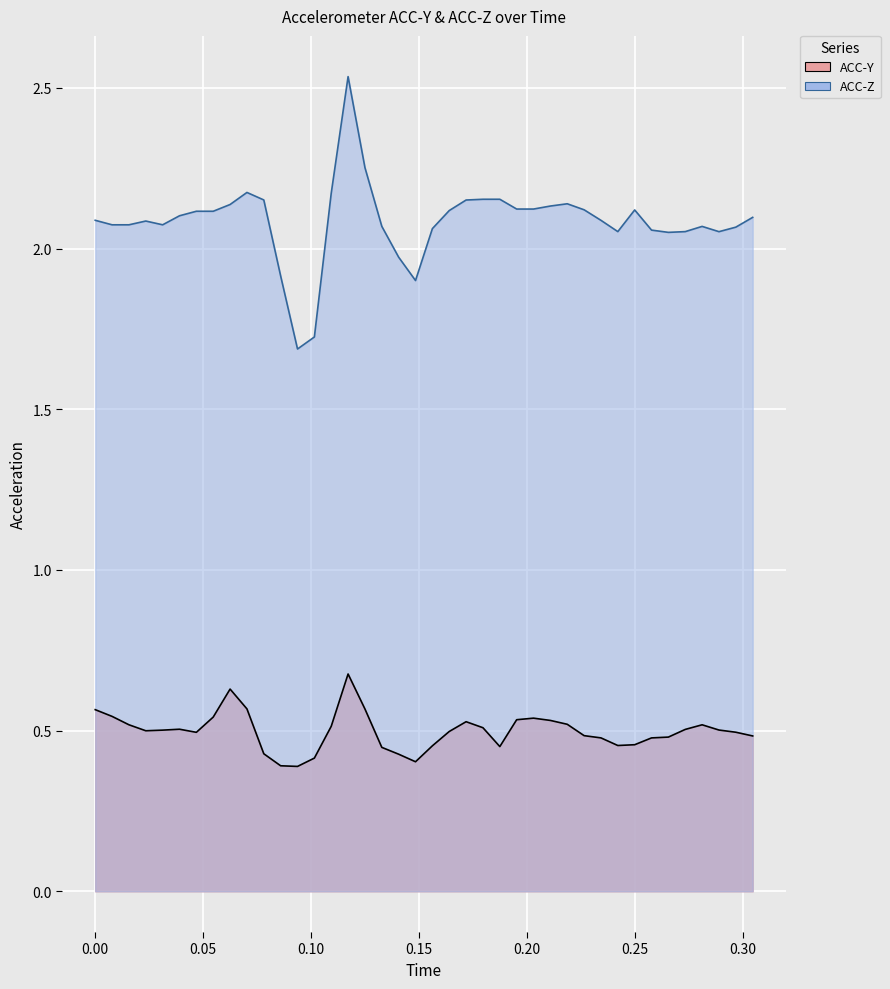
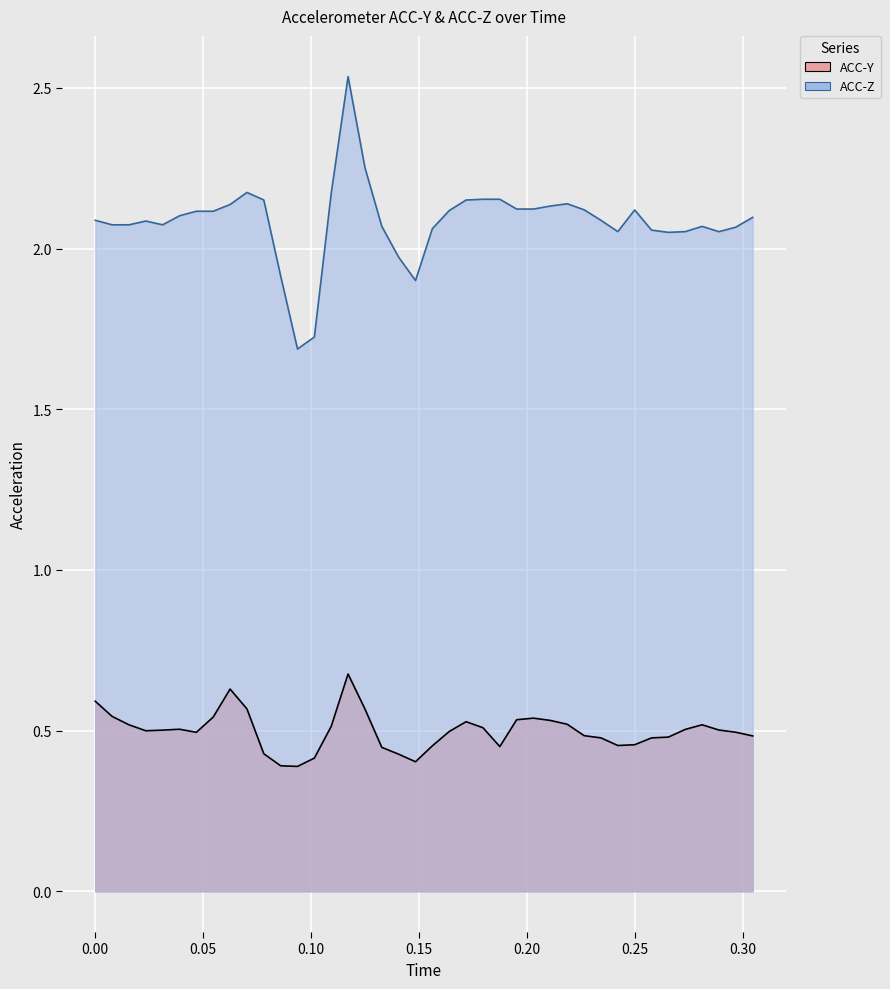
ACC-Y, 0.00: 0.57 -> 0.59
